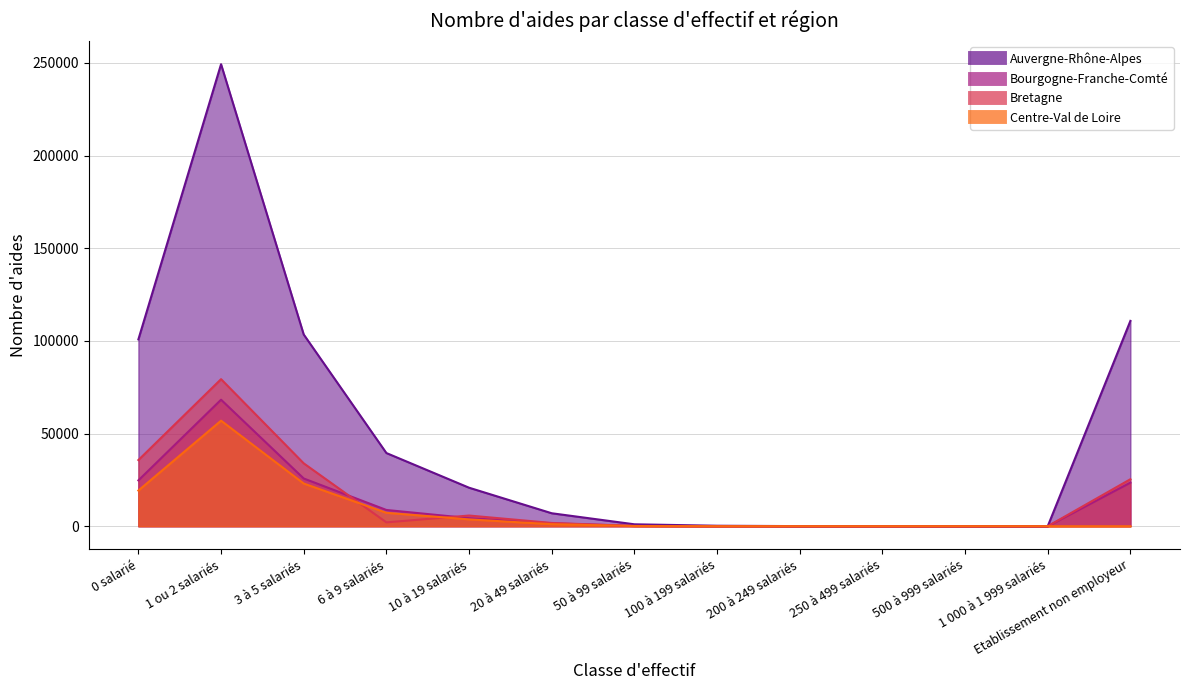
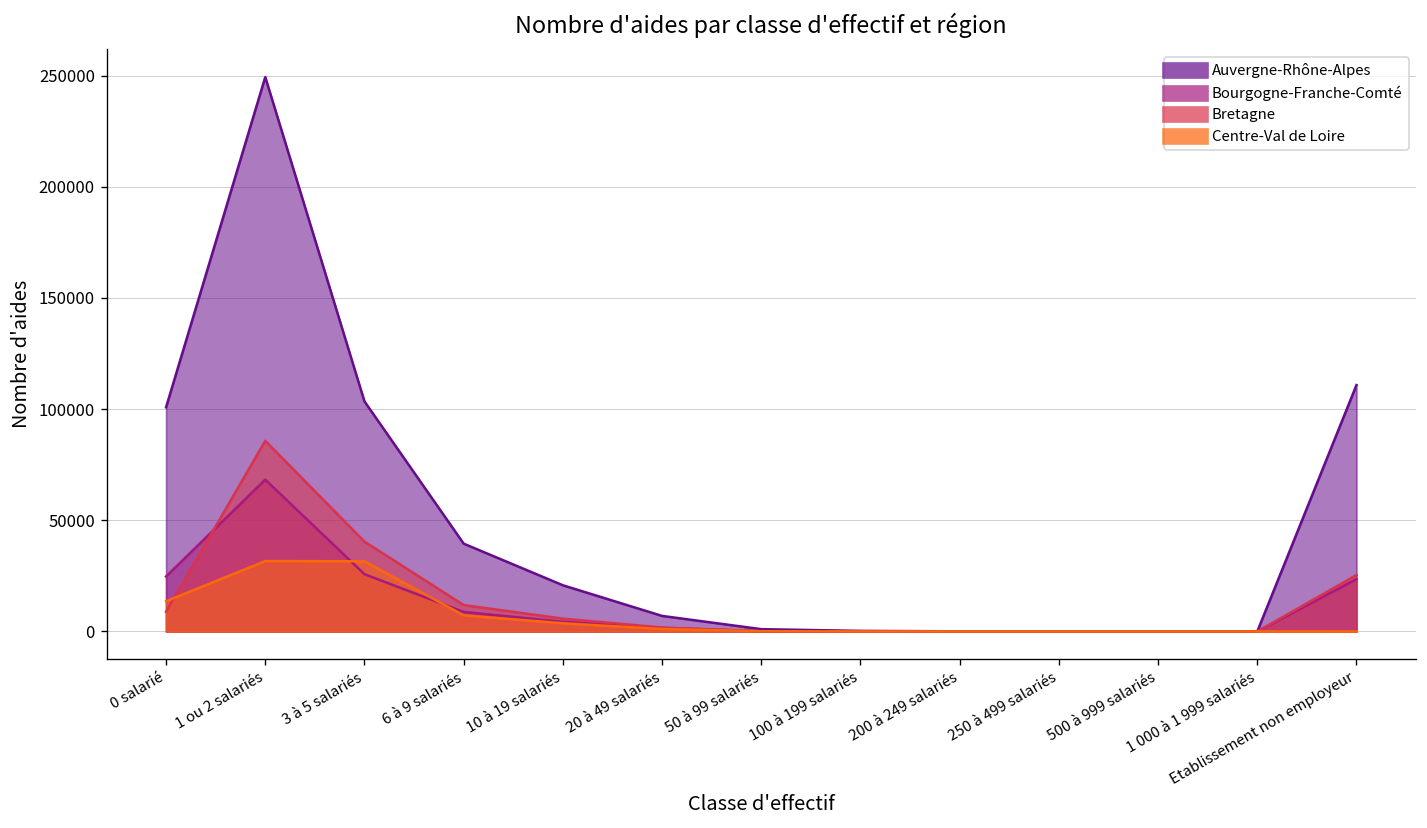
Bretagne, 0 salarié: 36000 -> 9000
Centre-Val de Loire, 0 salarié: 19000 -> 14000
Bretagne, 1 ou 2 salariés: 79000 -> 86000
Centre-Val de Loire, 1 ou 2 salariés: 57000 -> 32000
Bretagne, 3 à 5 salariés: 34000 -> 40000
Centre-Val de Loire, 3 à 5 salariés: 23000 -> 32000
Bretagne, 6 à 9 salariés: 2000 -> 12000
